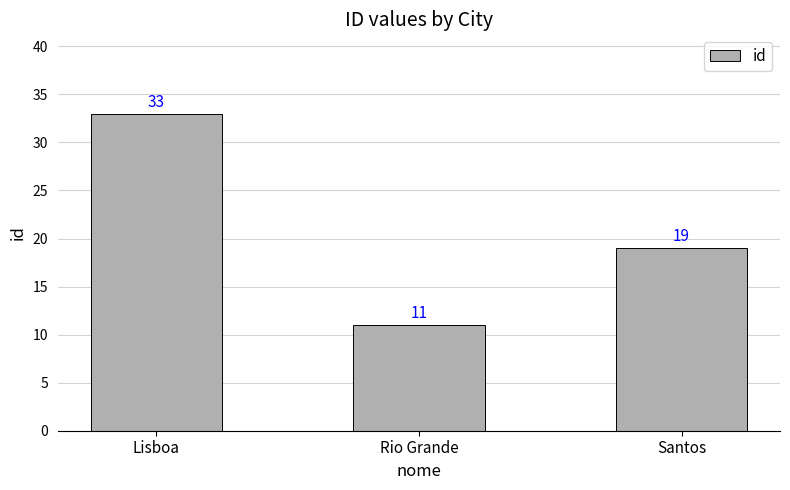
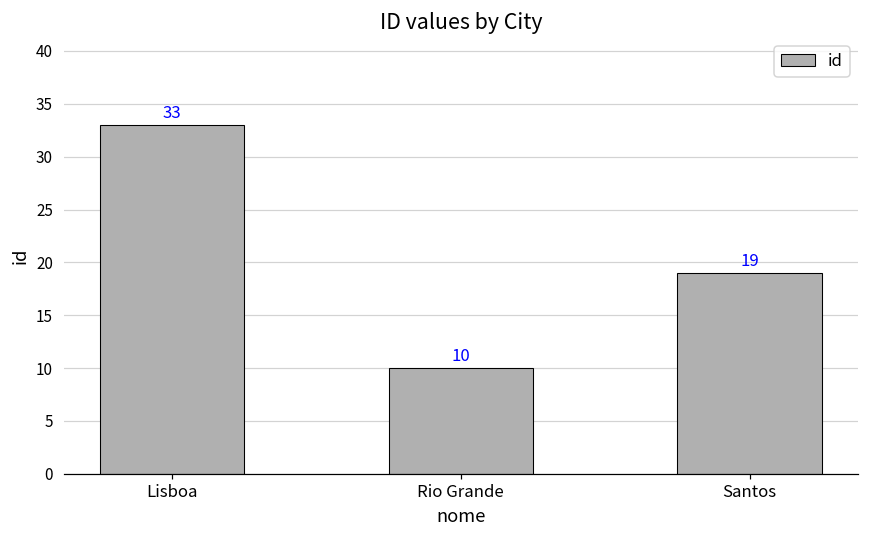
Rio Grande: 11 -> 10
